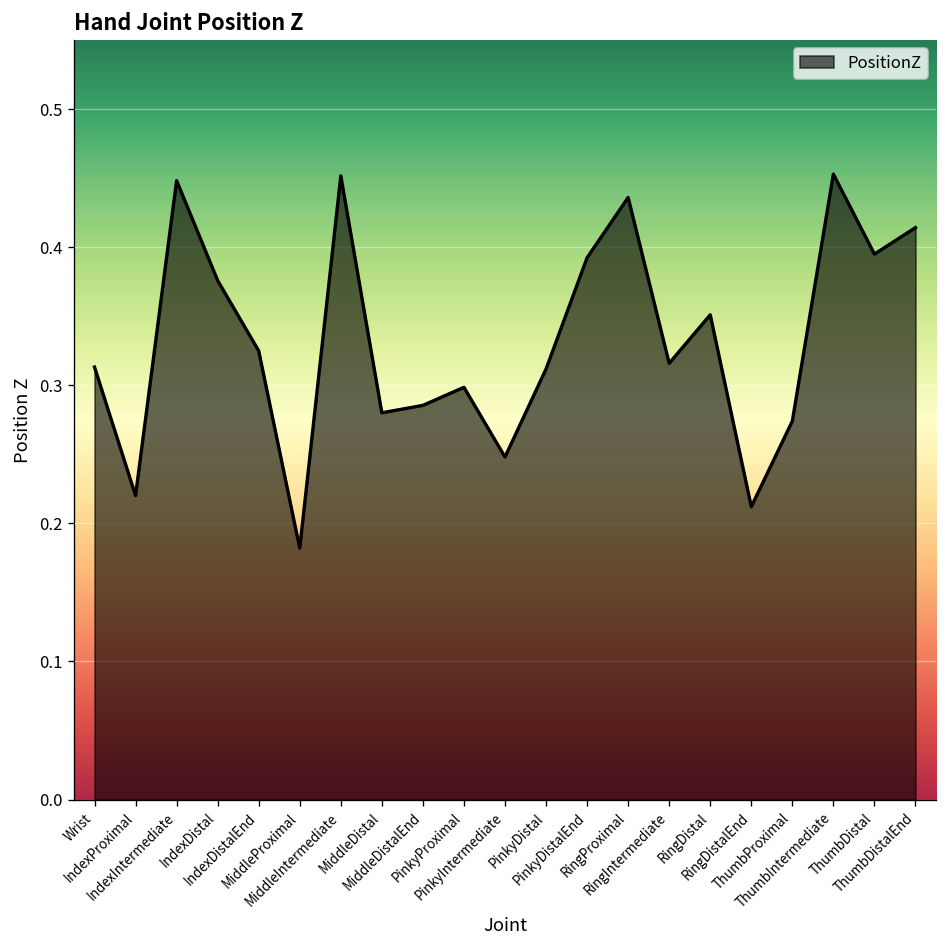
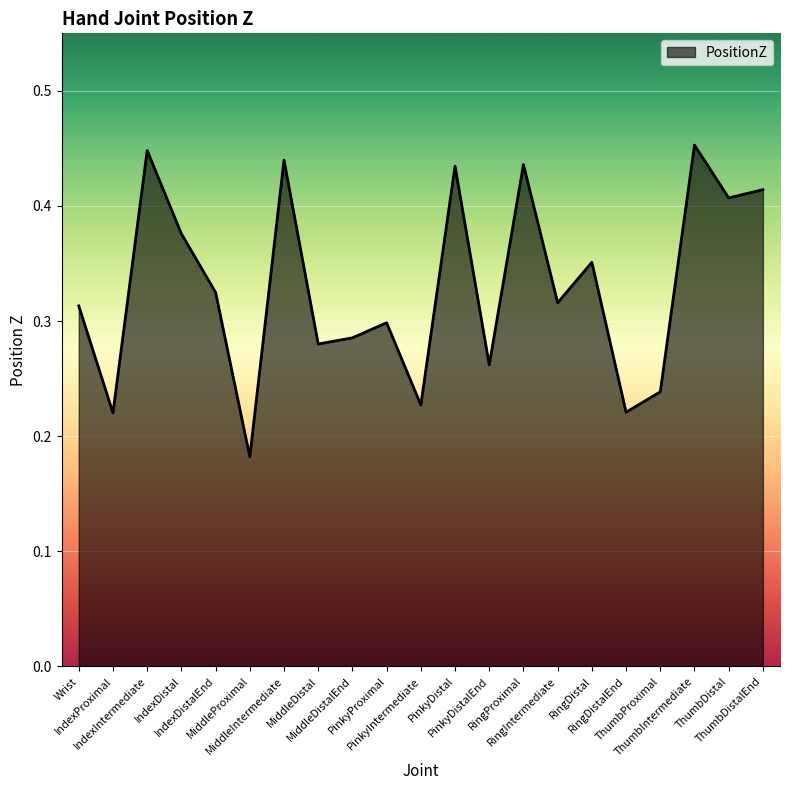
MiddleIntermediate: 0.452 -> 0.440
PinkyIntermediate: 0.248 -> 0.227
PinkyDistal: 0.312 -> 0.435
PinkyDistalEnd: 0.392 -> 0.262
RingDistalEnd: 0.212 -> 0.221
ThumbProximal: 0.274 -> 0.238
ThumbDistal: 0.395 -> 0.407
